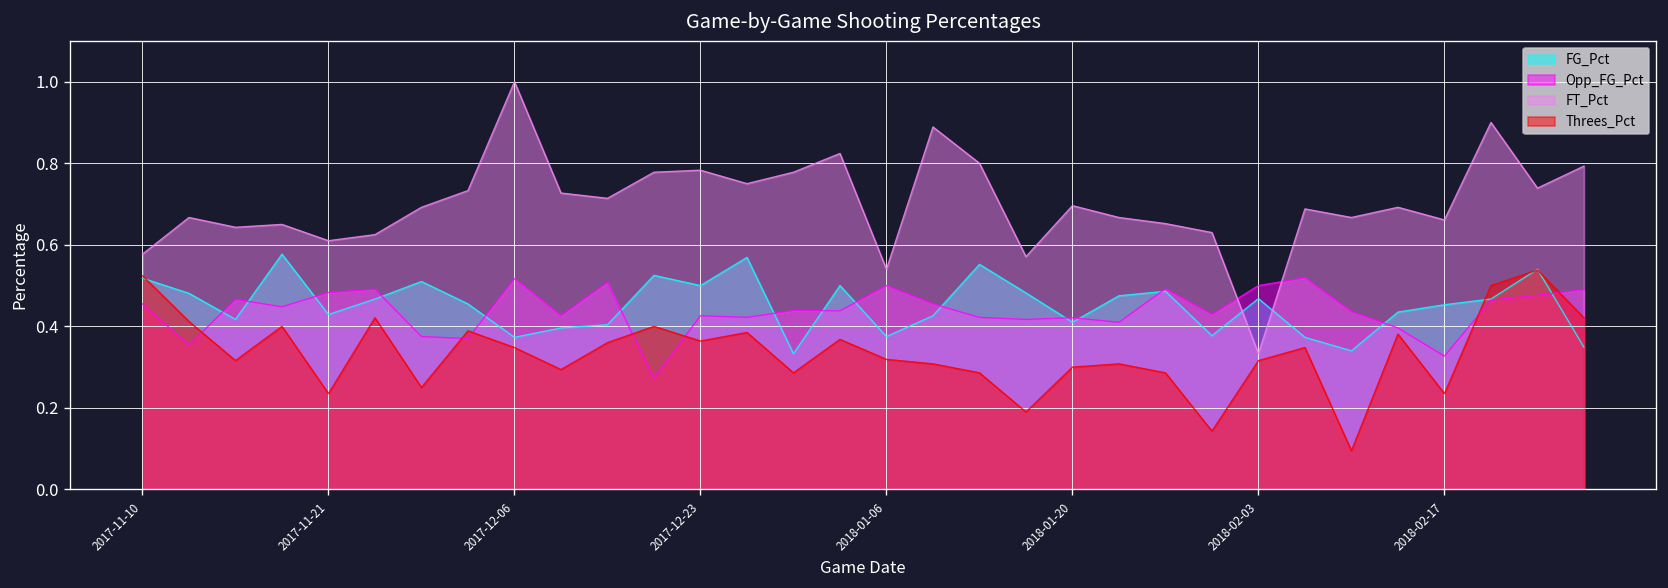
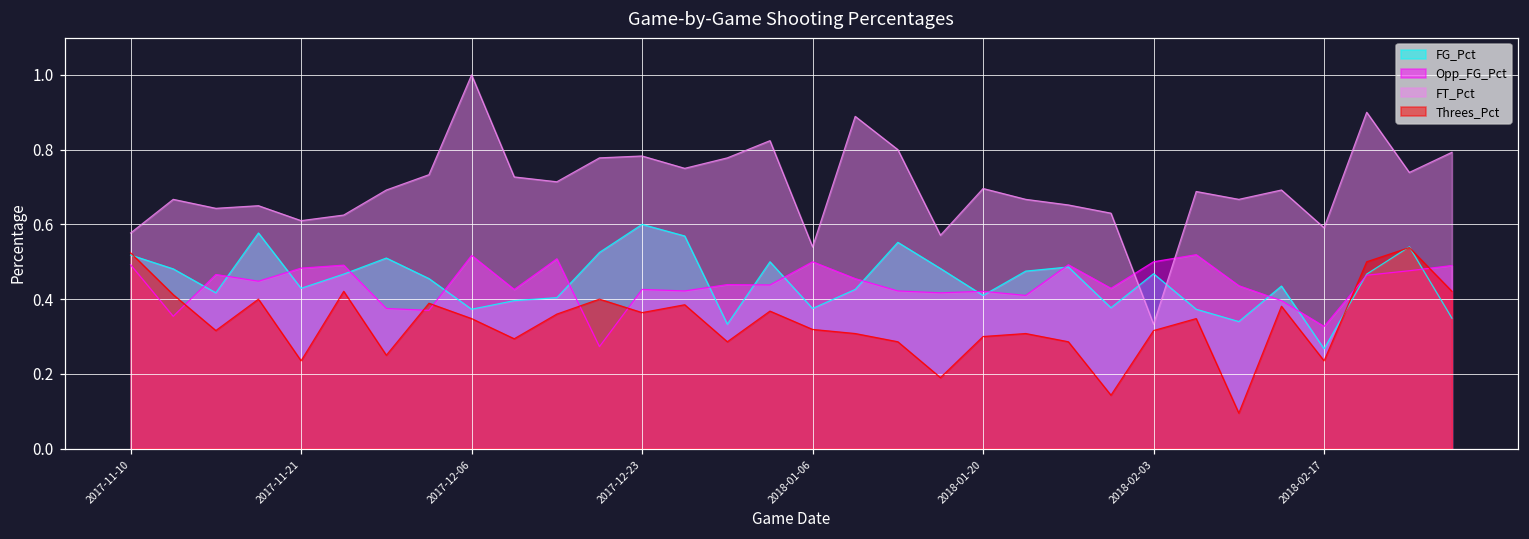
Opp_FG_Pct, 2017-11-10: 0.46 -> 0.49
FG_Pct, 2017-12-23: 0.5 -> 0.6
FG_Pct, 2018-02-17: 0.45 -> 0.27
FT_Pct, 2018-02-17: 0.66 -> 0.59
